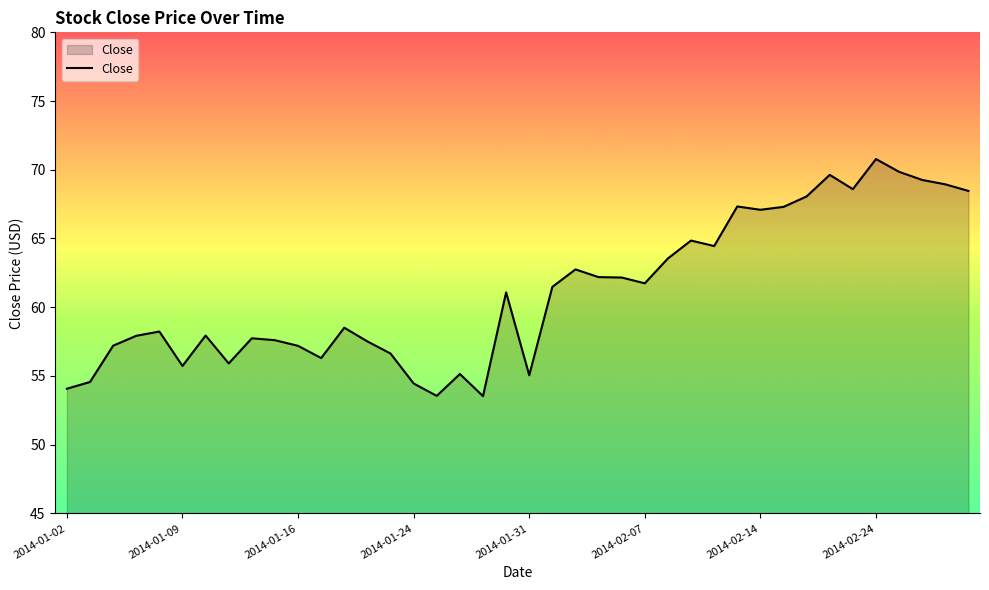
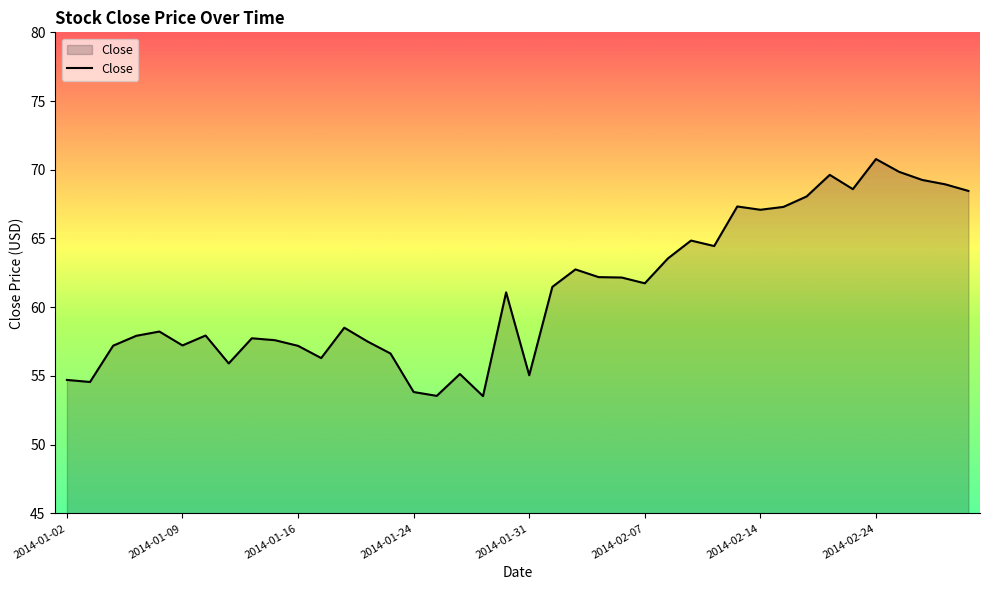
2014-01-02: 54.1 -> 54.7
2014-01-09: 55.7 -> 57.2
2014-01-24: 54.5 -> 53.8
